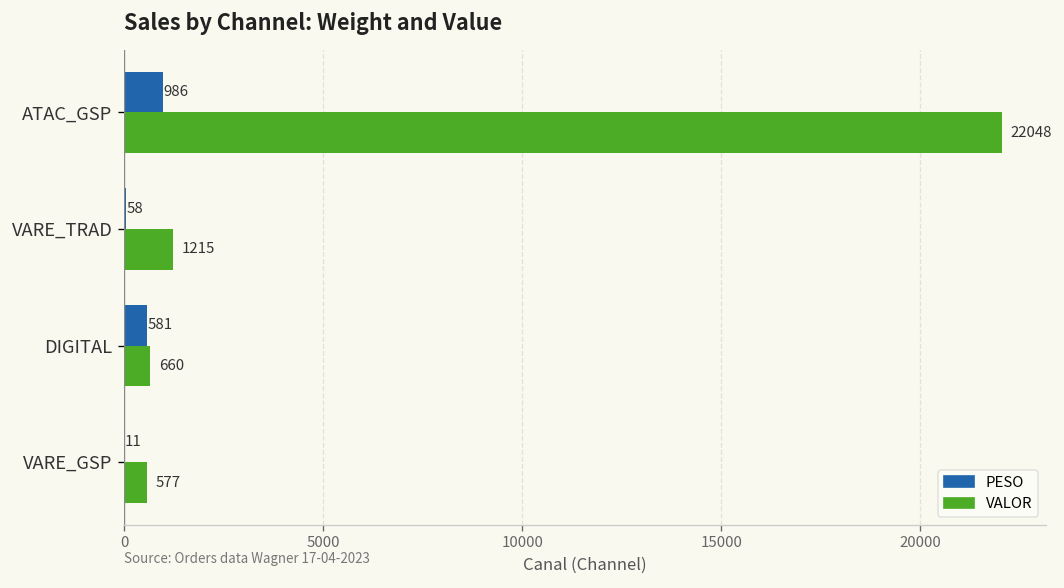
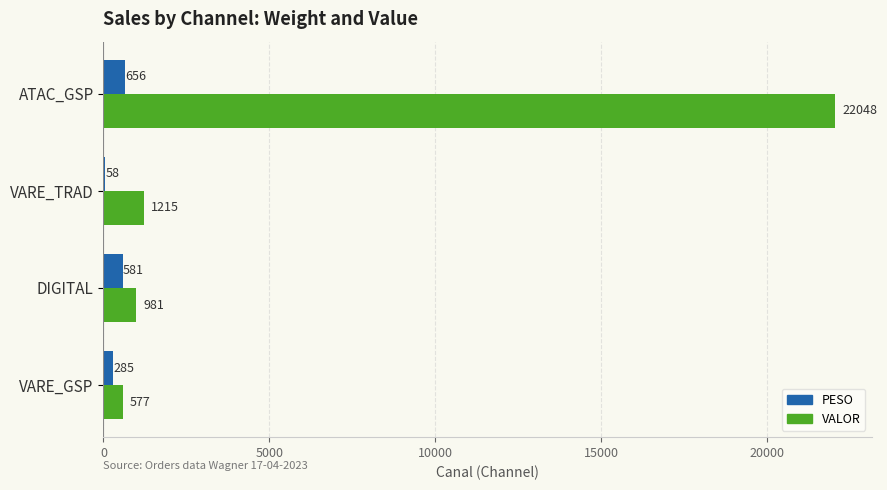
PESO, ATAC_GSP: 986 -> 656
VALOR, DIGITAL: 660 -> 981
PESO, VARE_GSP: 11 -> 285
